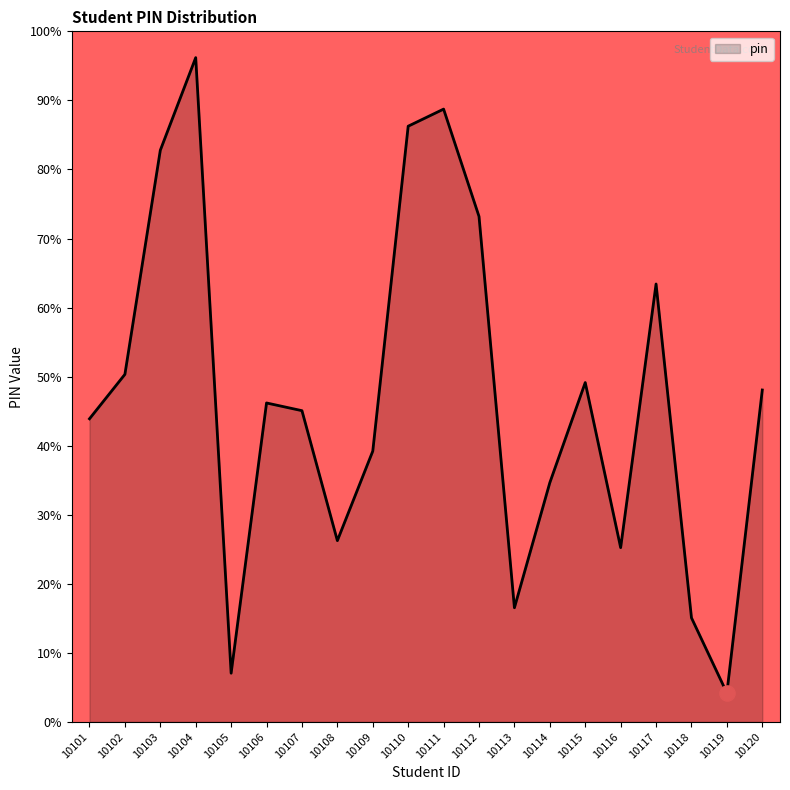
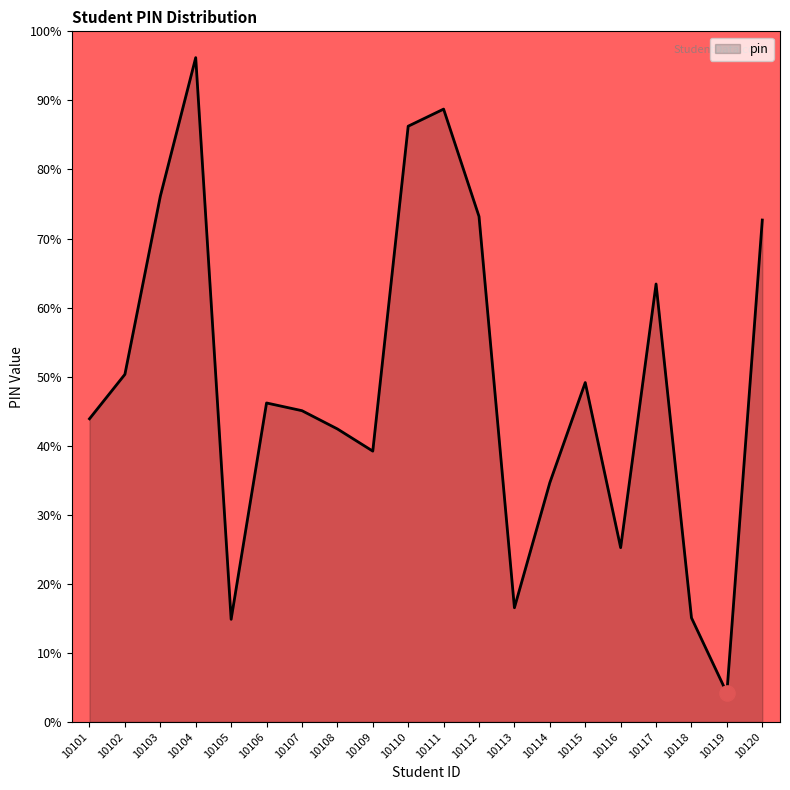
pin, 10103: 83% -> 76%
pin, 10105: 7% -> 15%
pin, 10108: 26% -> 42%
pin, 10120: 48% -> 73%
